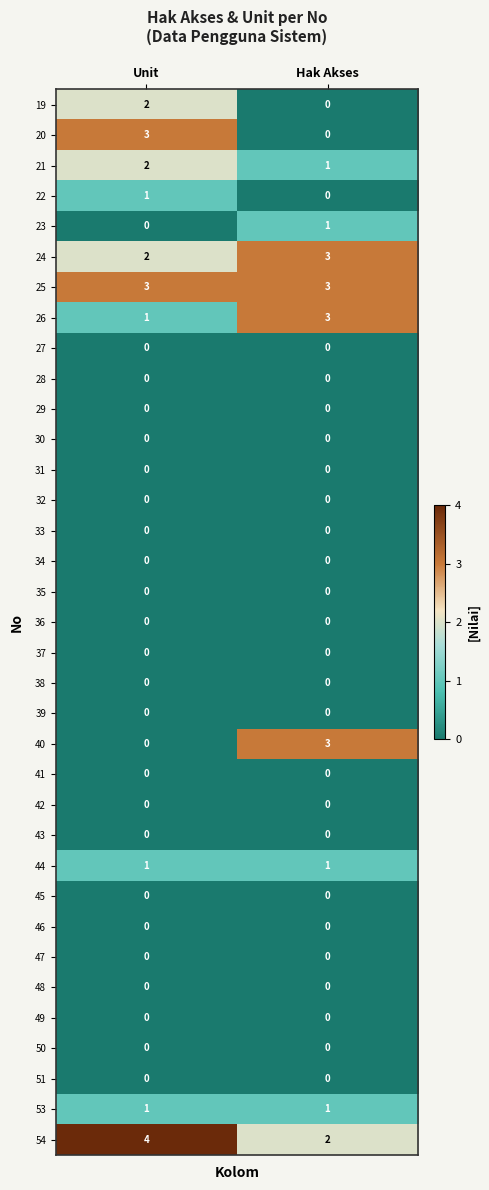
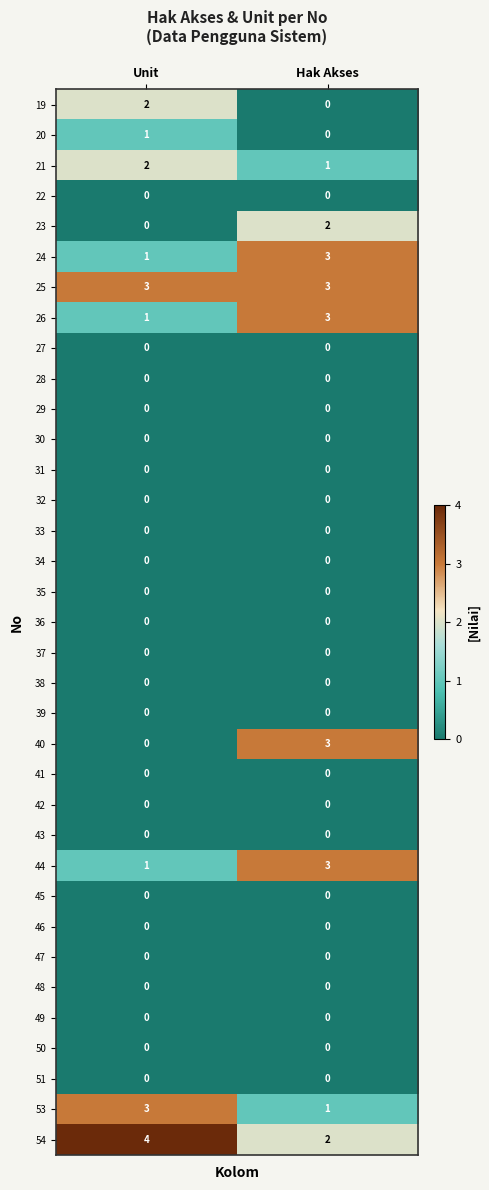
20, Unit: 3 -> 1
22, Unit: 1 -> 0
23, Hak Akses: 1 -> 2
24, Unit: 2 -> 1
44, Hak Akses: 1 -> 3
53, Unit: 1 -> 3
